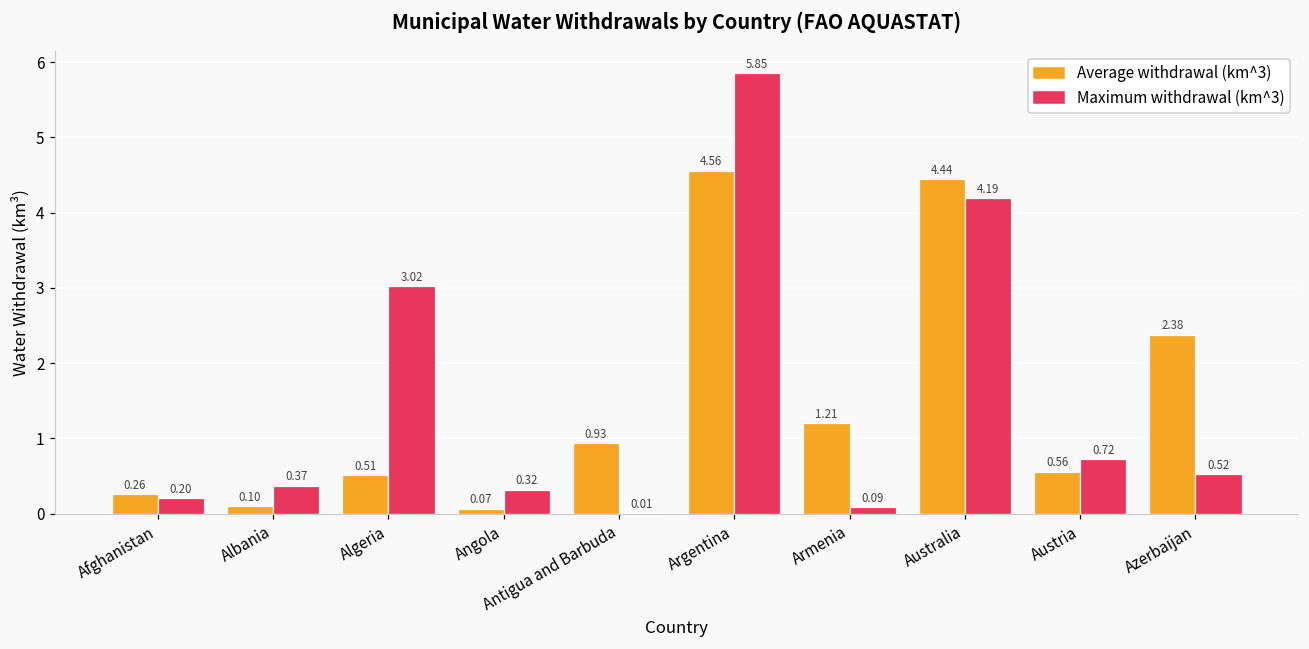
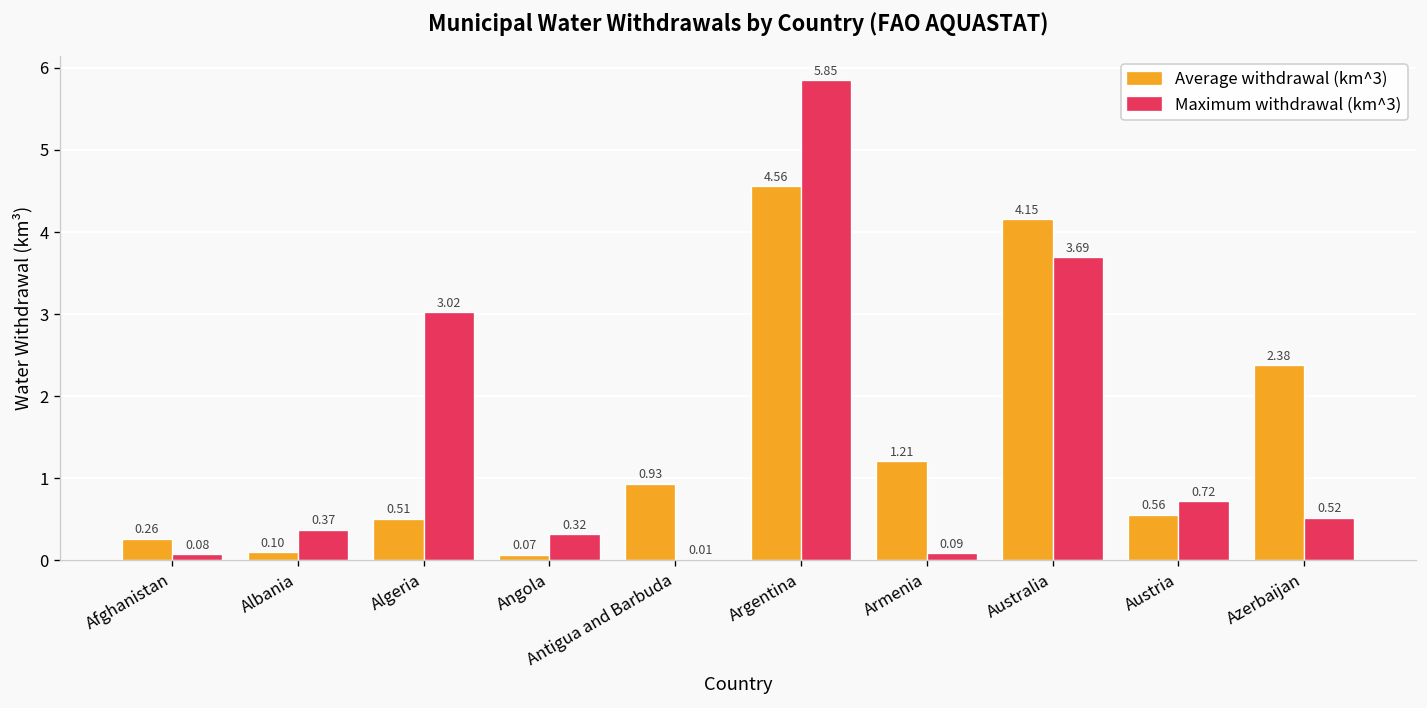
Maximum withdrawal (km^3), Afghanistan: 0.20 -> 0.08
Average withdrawal (km^3), Australia: 4.44 -> 4.15
Maximum withdrawal (km^3), Australia: 4.19 -> 3.69
